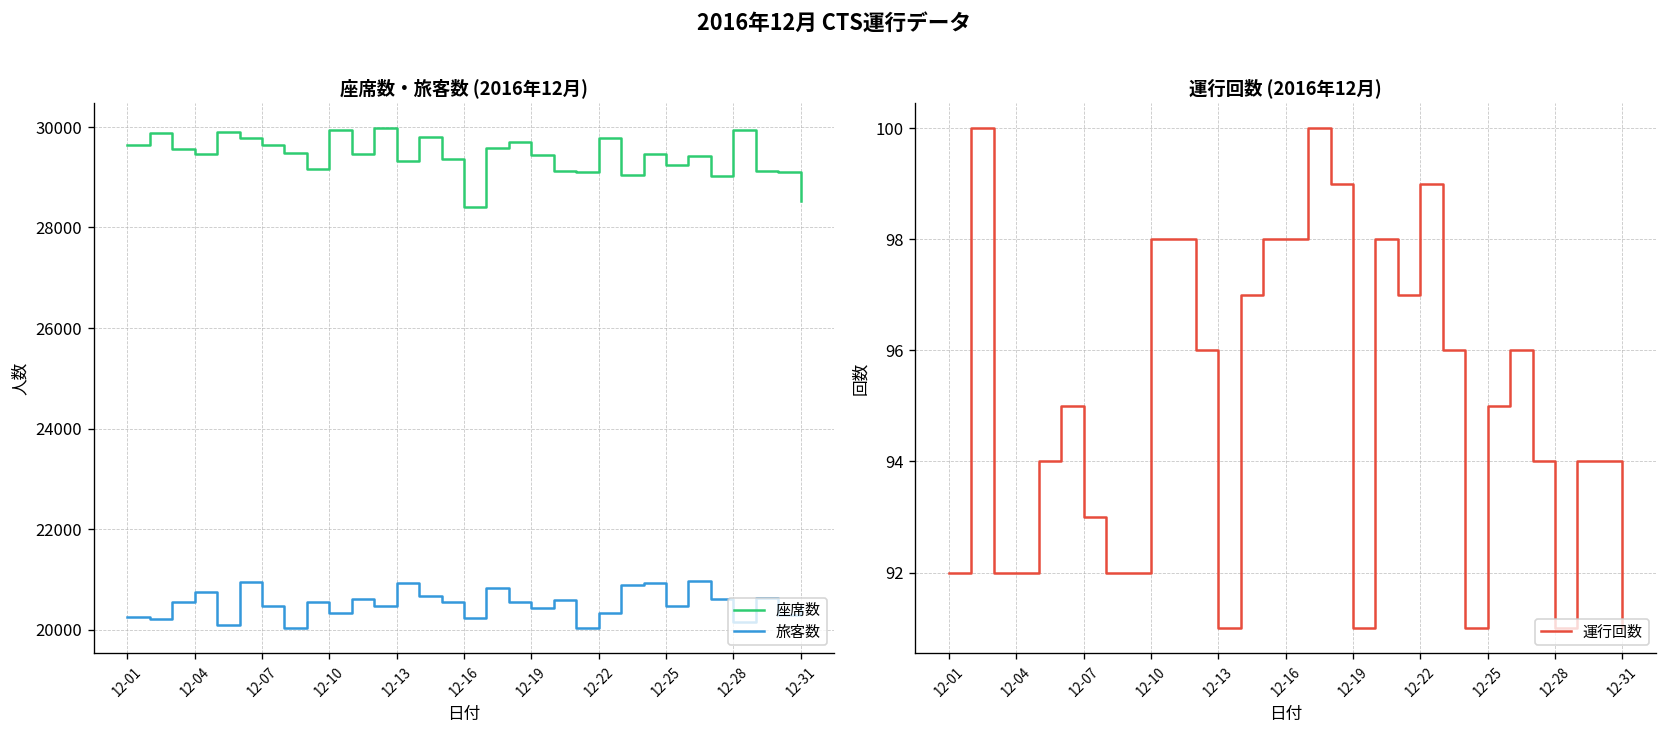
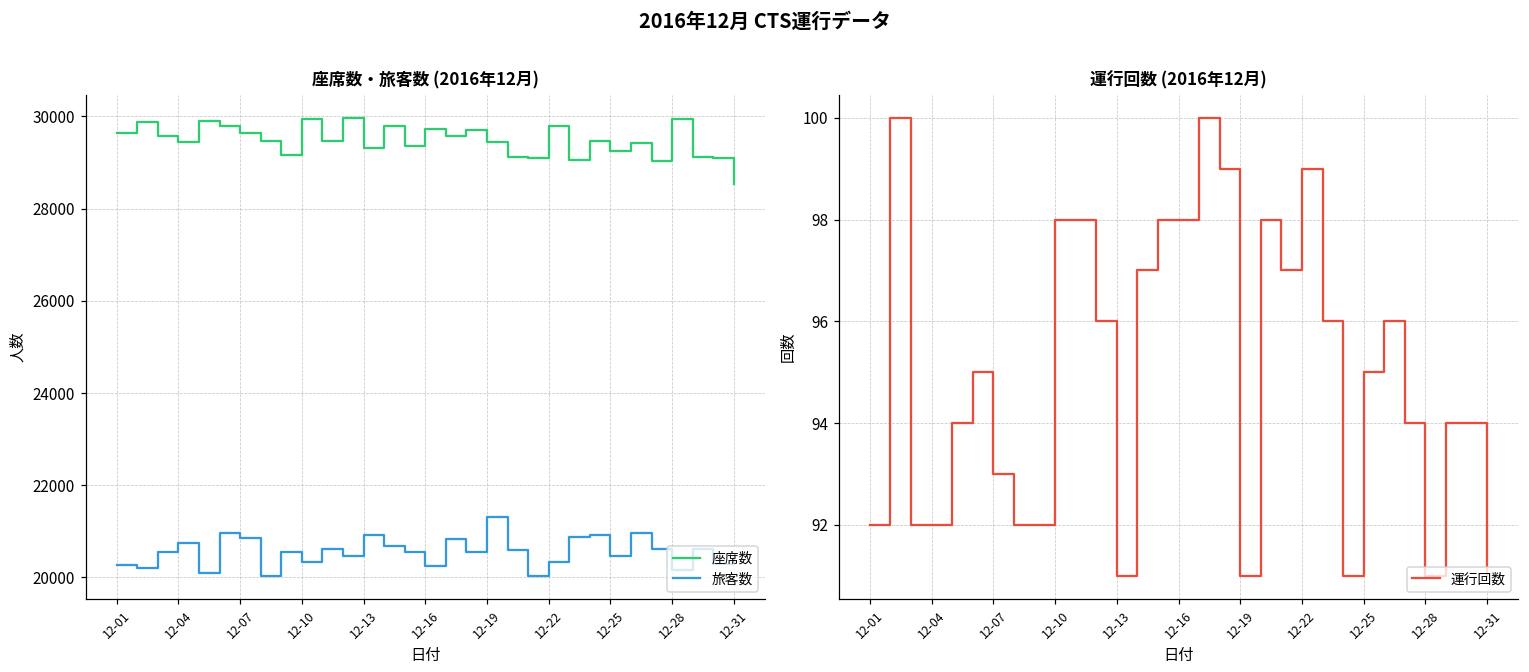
座席数・旅客数 (2016年12月), 旅客数, 12-07: 20500 -> 20900
座席数・旅客数 (2016年12月), 座席数, 12-16: 28400 -> 29700
座席数・旅客数 (2016年12月), 旅客数, 12-19: 20400 -> 21300
